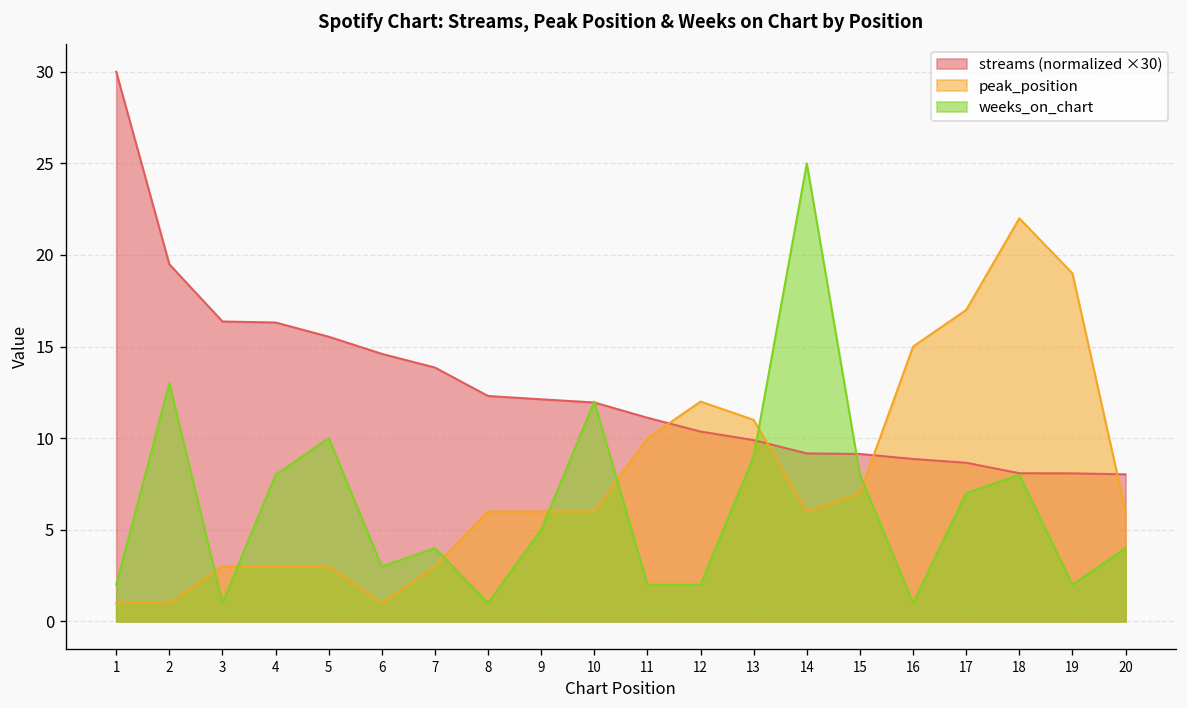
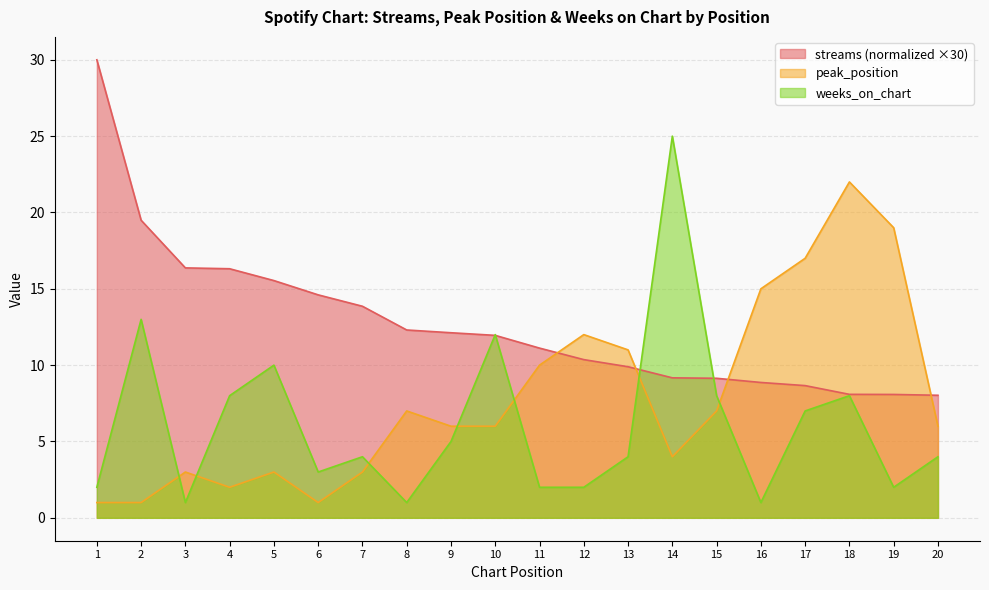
peak_position, 4: 3 -> 2
peak_position, 8: 6 -> 7
weeks_on_chart, 13: 9 -> 4
peak_position, 14: 6 -> 4
